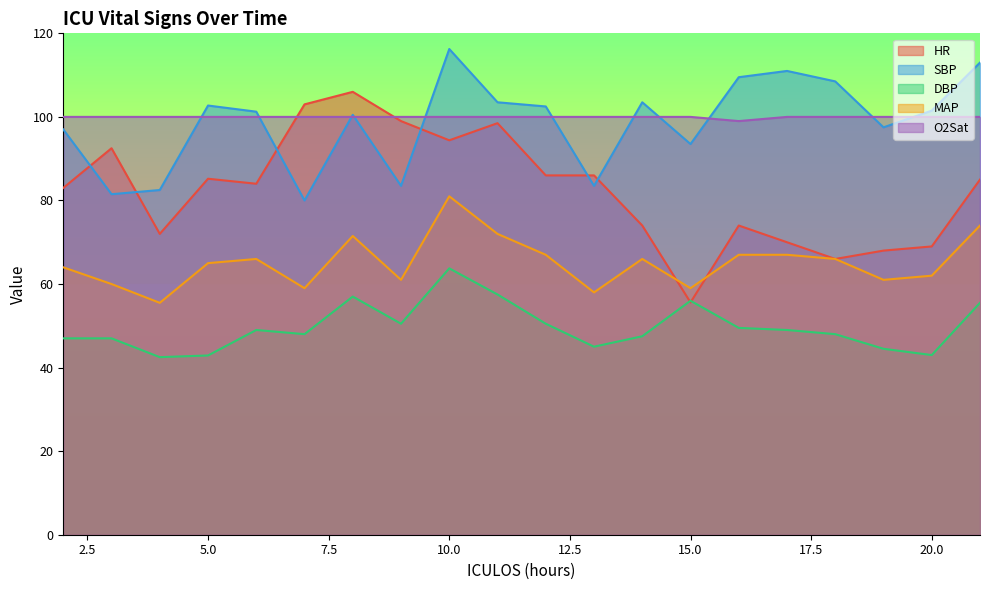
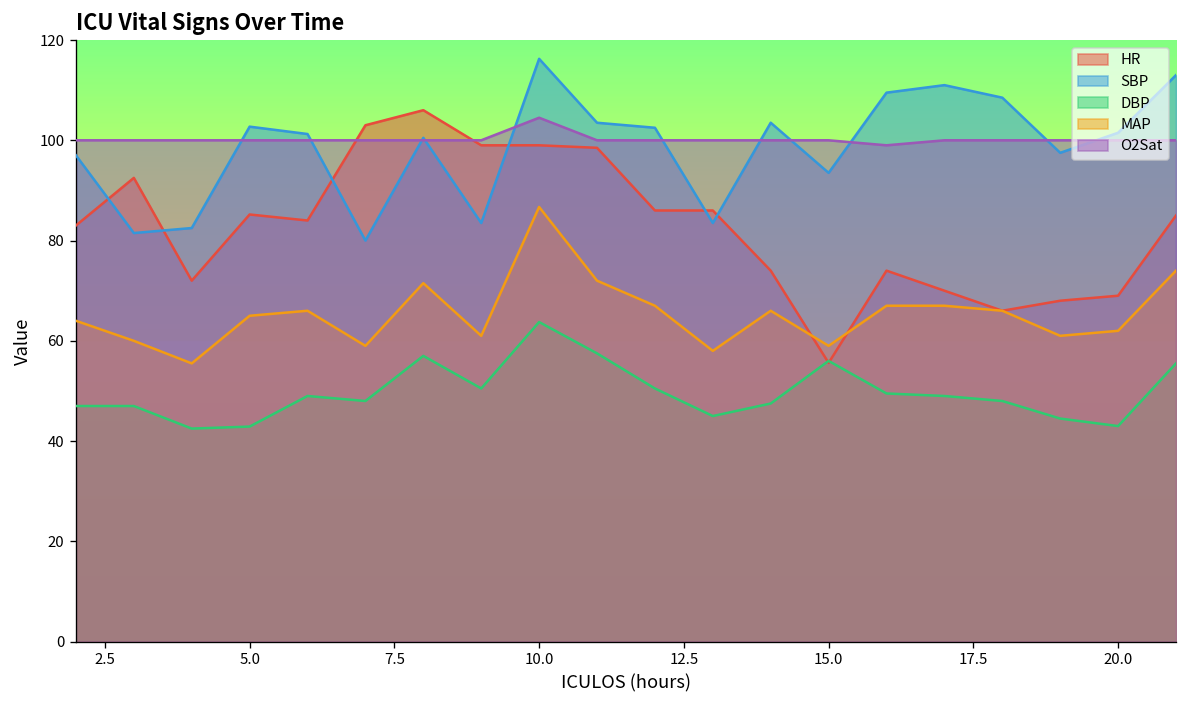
HR, 10.0: 94 -> 99
MAP, 10.0: 81 -> 87
O2Sat, 10.0: 100 -> 105
